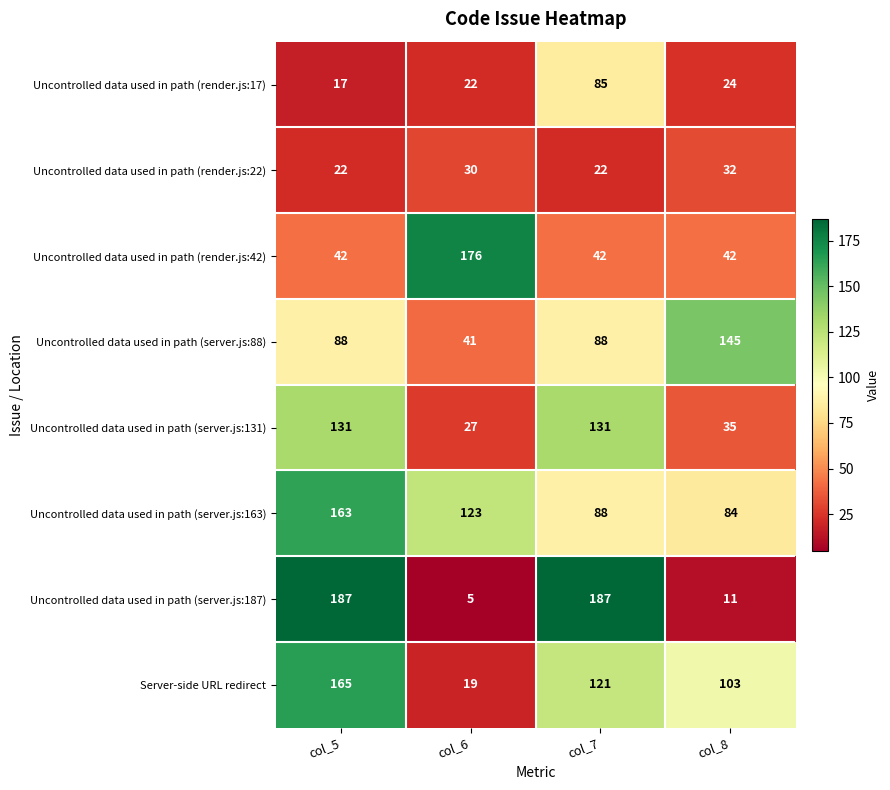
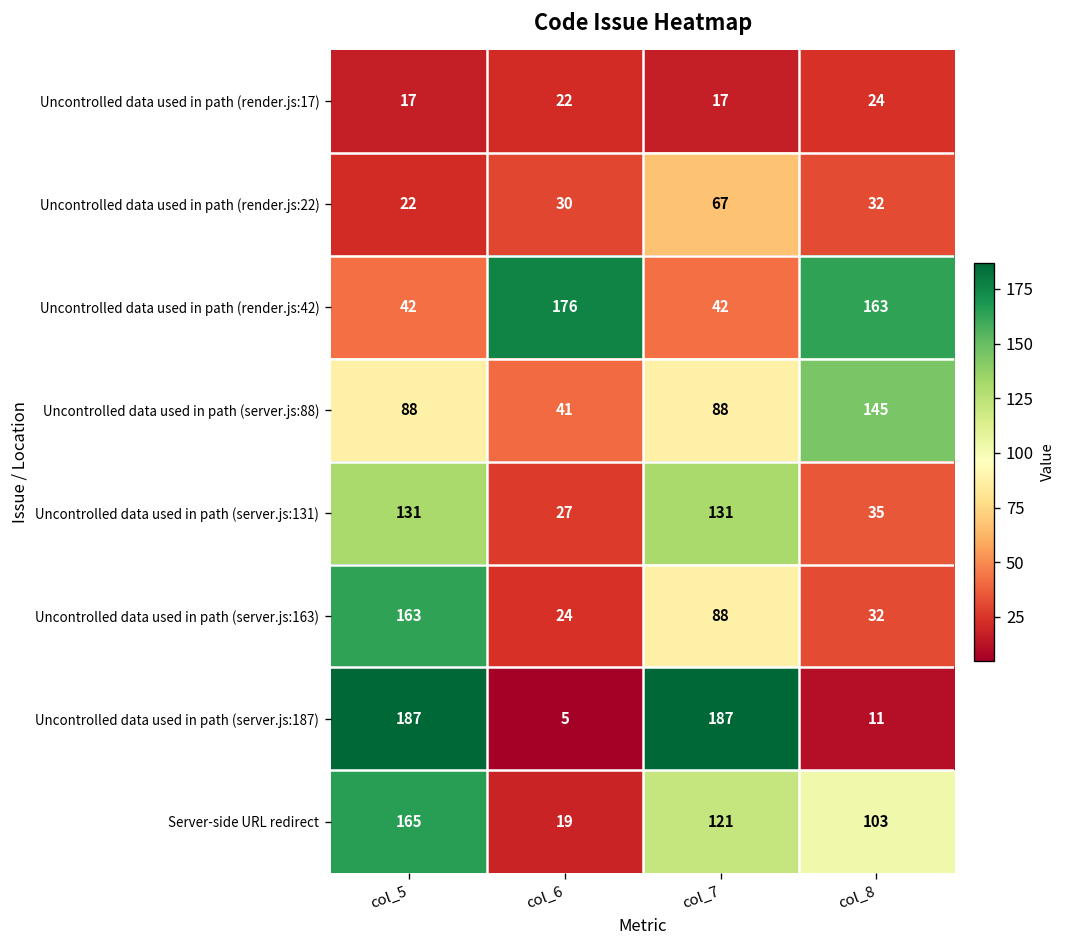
Uncontrolled data used in path (render.js:17), col_7: 85 -> 17
Uncontrolled data used in path (render.js:22), col_7: 22 -> 67
Uncontrolled data used in path (render.js:42), col_8: 42 -> 163
Uncontrolled data used in path (server.js:163), col_6: 123 -> 24
Uncontrolled data used in path (server.js:163), col_8: 84 -> 32
